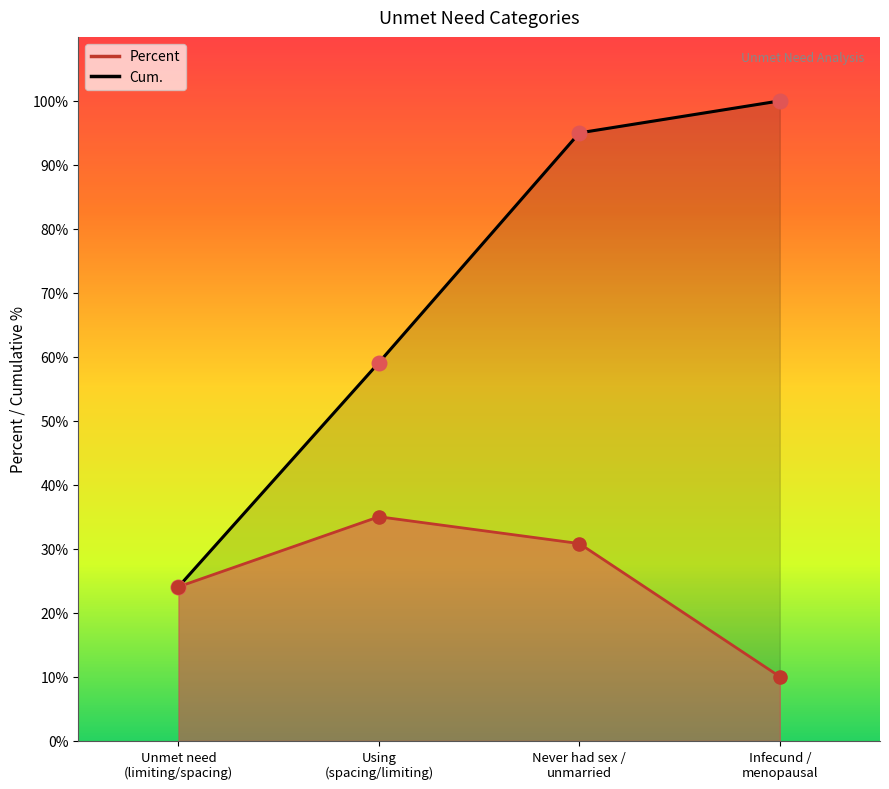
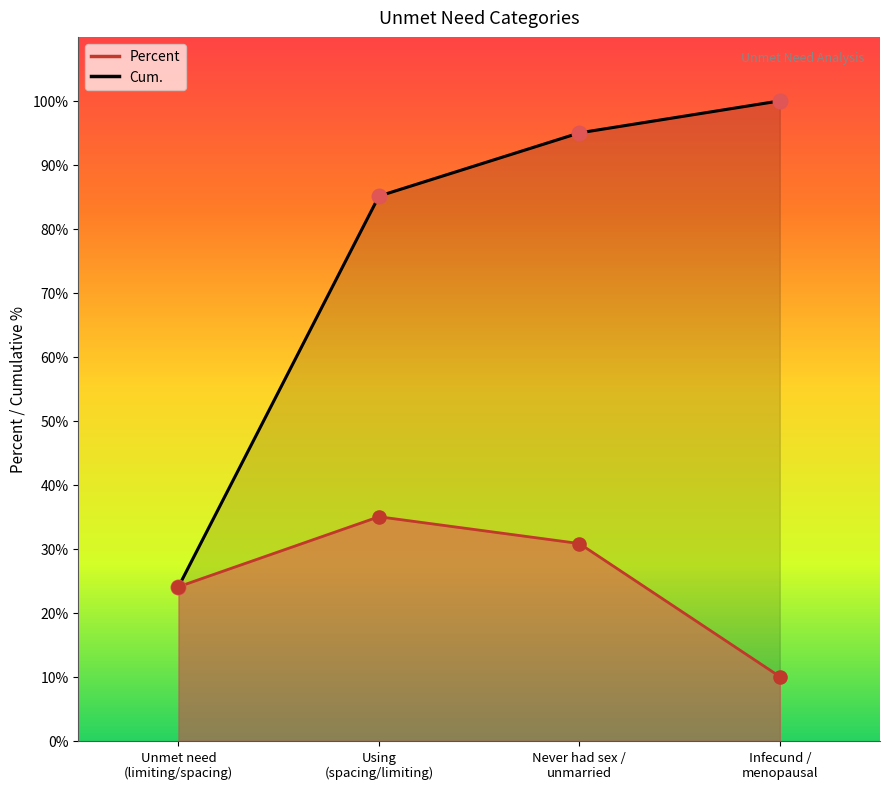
Cum., Using (spacing/limiting): 59% -> 85%
